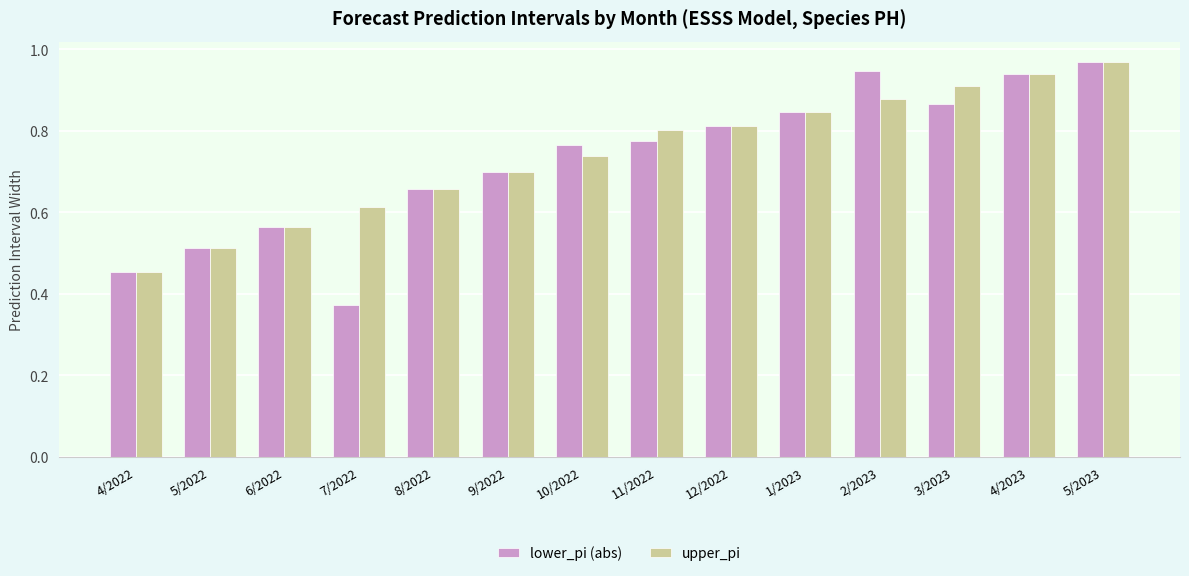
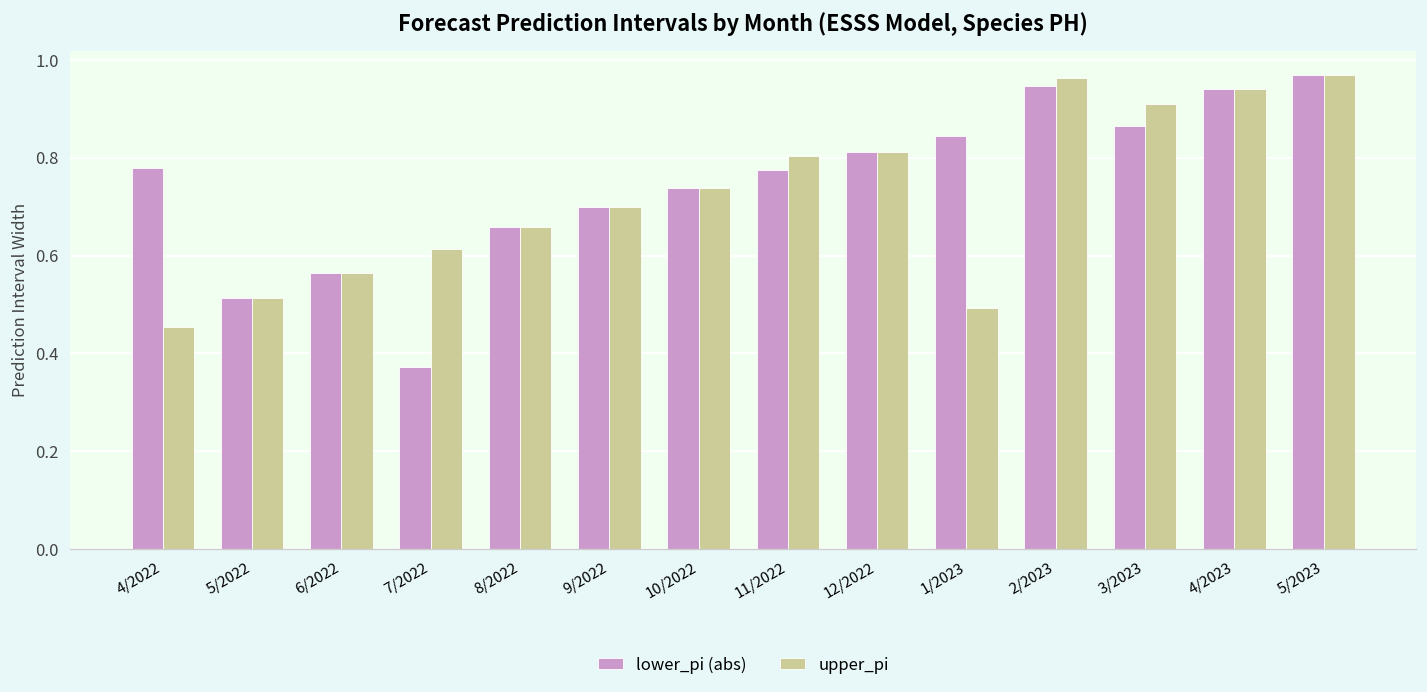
lower_pi (abs), 4/2022: 0.45 -> 0.78
lower_pi (abs), 10/2022: 0.76 -> 0.74
upper_pi, 1/2023: 0.85 -> 0.49
upper_pi, 2/2023: 0.88 -> 0.96
